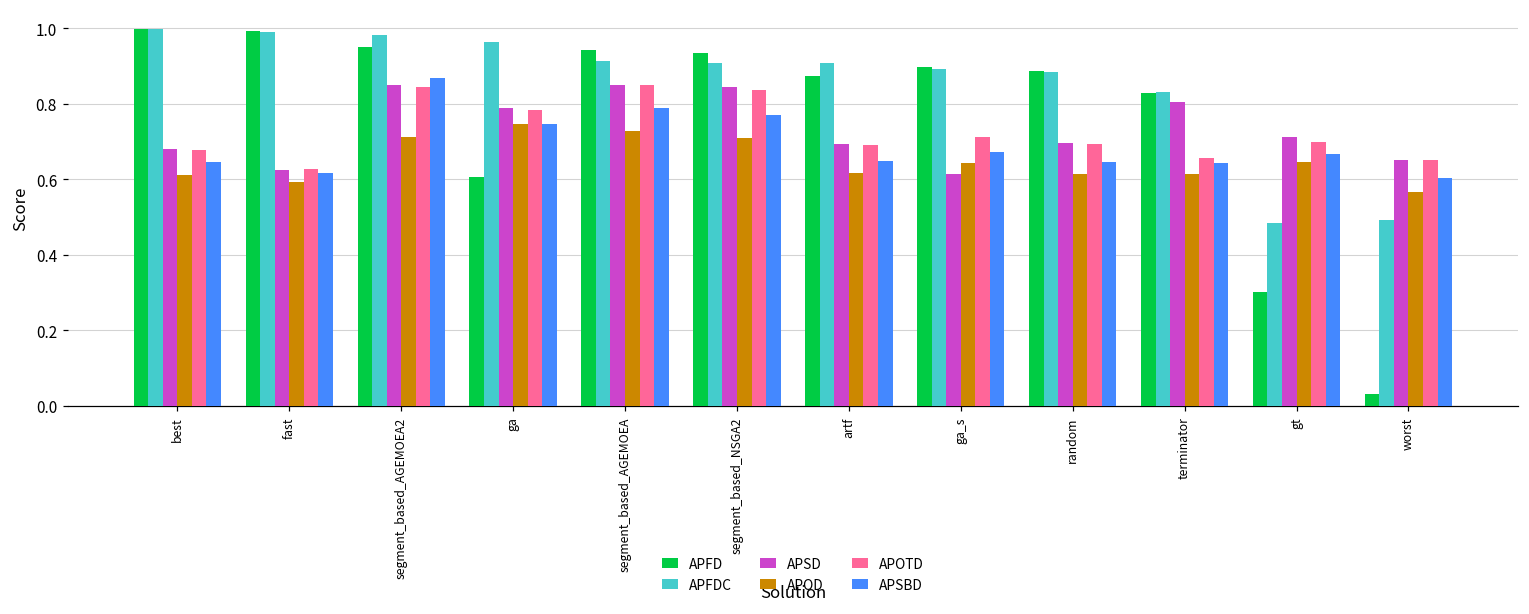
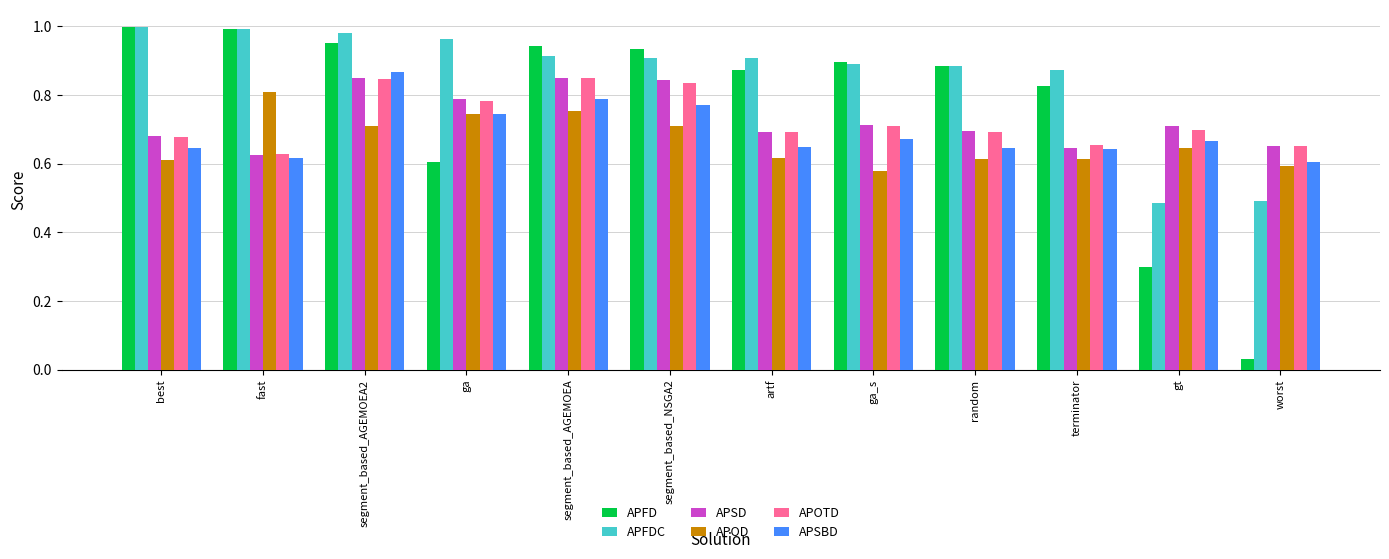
APOD, fast: 0.59 -> 0.81
APOD, segment_based_AGEMOEA: 0.73 -> 0.75
APSD, ga_s: 0.61 -> 0.71
APOD, ga_s: 0.64 -> 0.58
APFDC, terminator: 0.83 -> 0.87
APSD, terminator: 0.80 -> 0.65
APOD, worst: 0.56 -> 0.59
